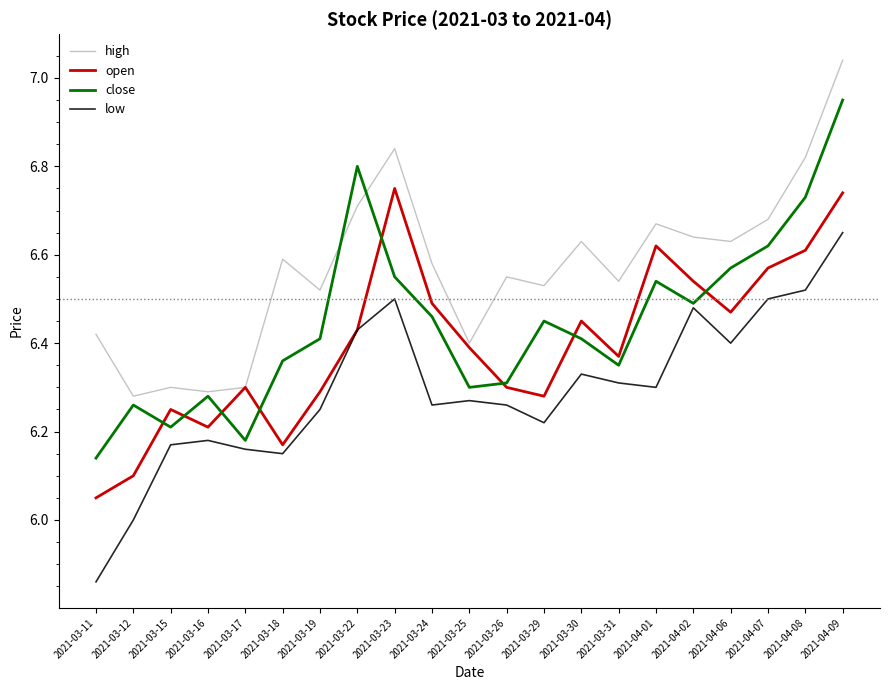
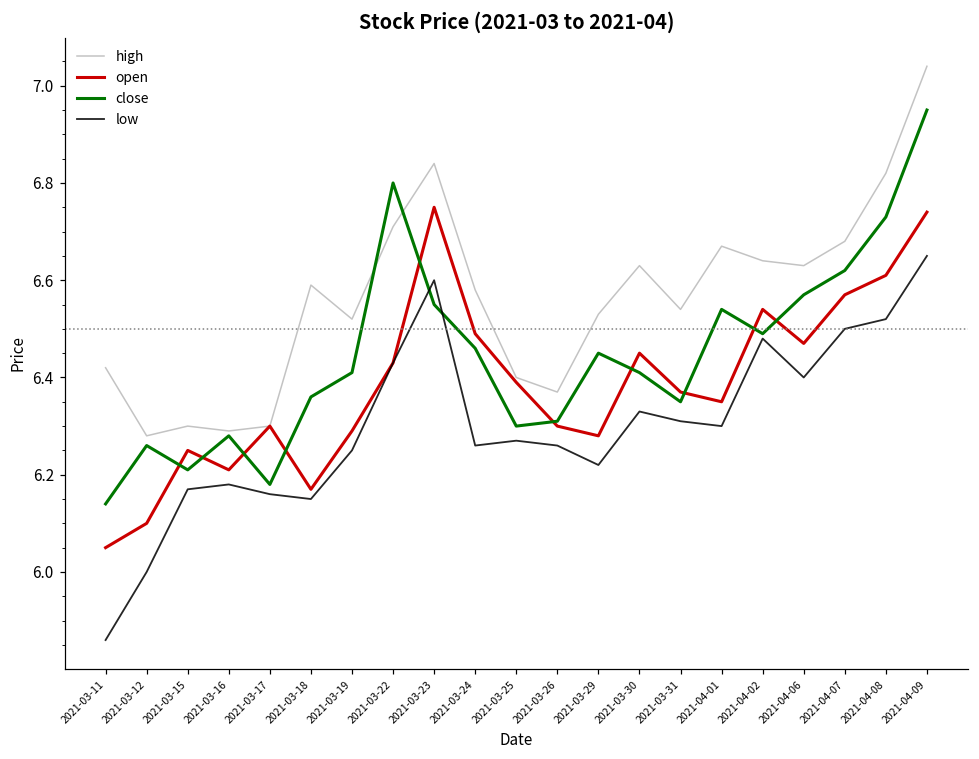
low, 2021-03-23: 6.5 -> 6.6
high, 2021-03-26: 6.55 -> 6.37
open, 2021-04-01: 6.62 -> 6.35
